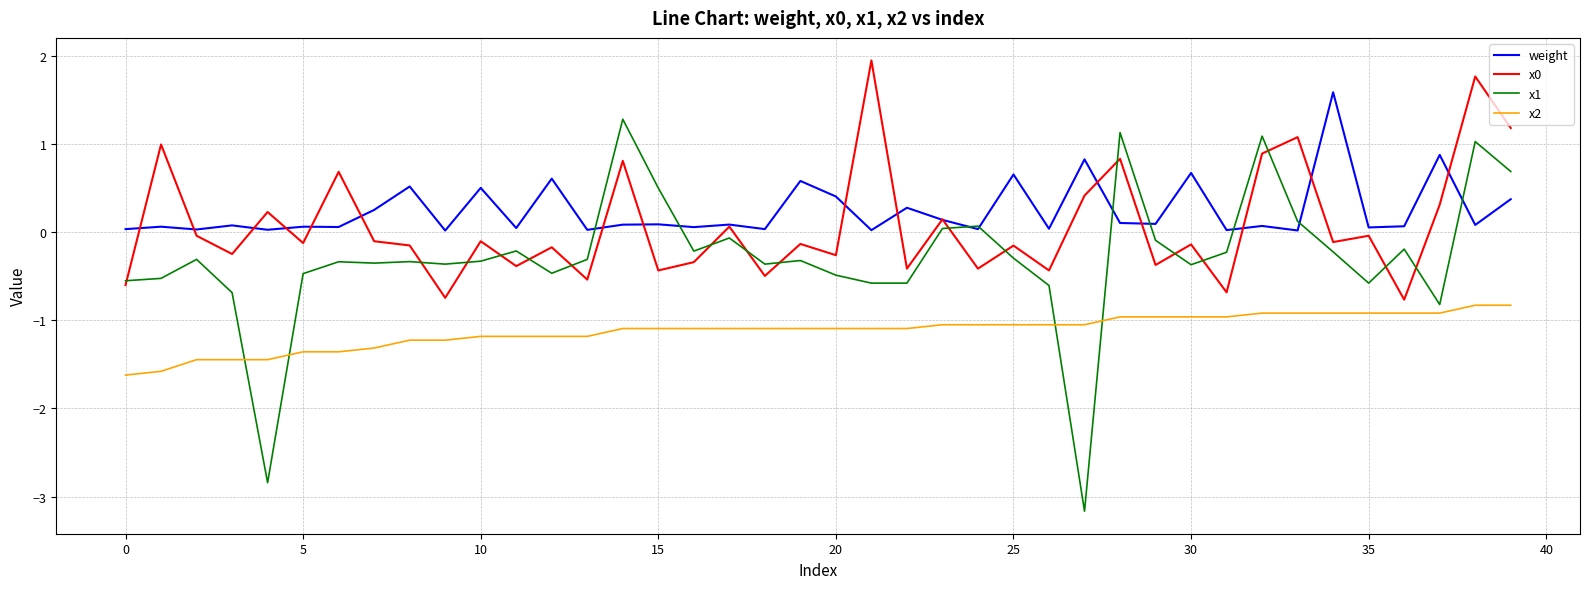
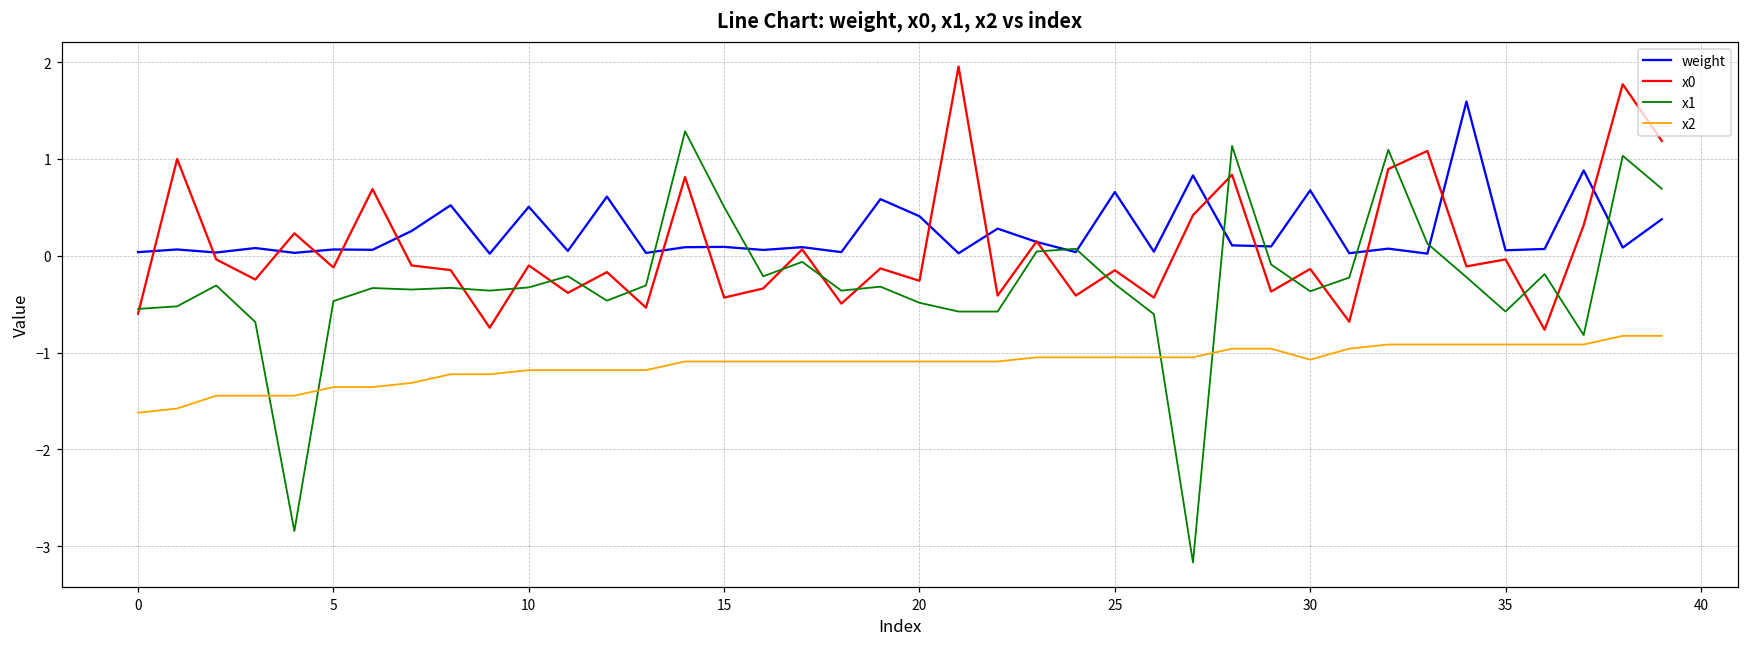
x2, 30: -1.0 -> -1.1
